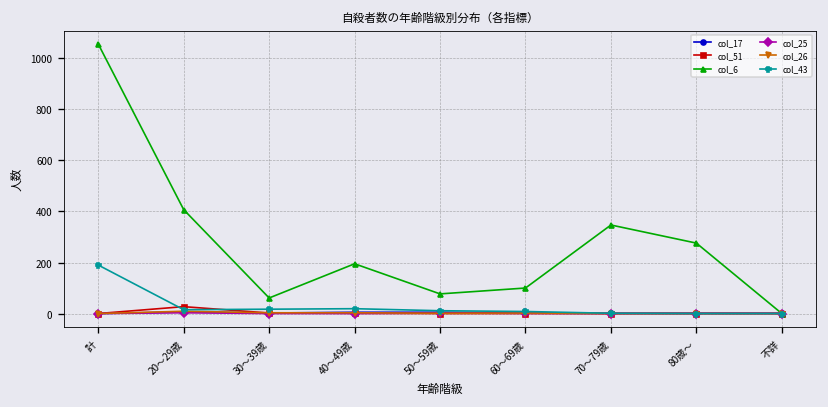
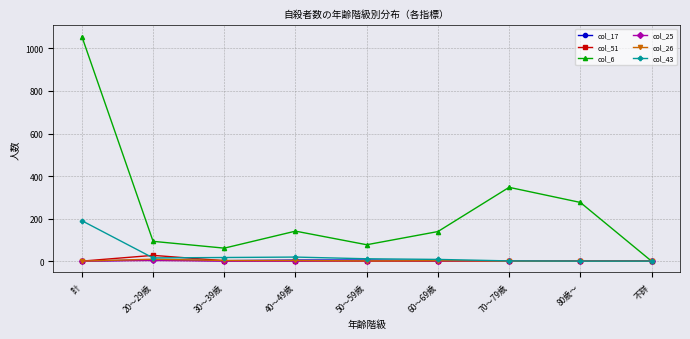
col_6, 20～29歳: 410 -> 90
col_6, 40～49歳: 200 -> 140
col_6, 60～69歳: 100 -> 140
